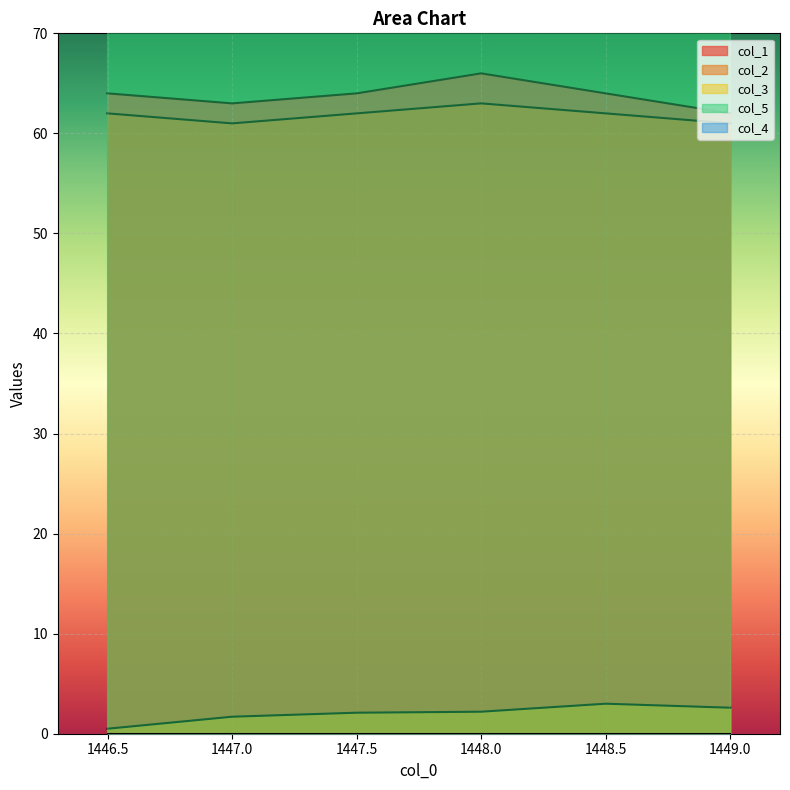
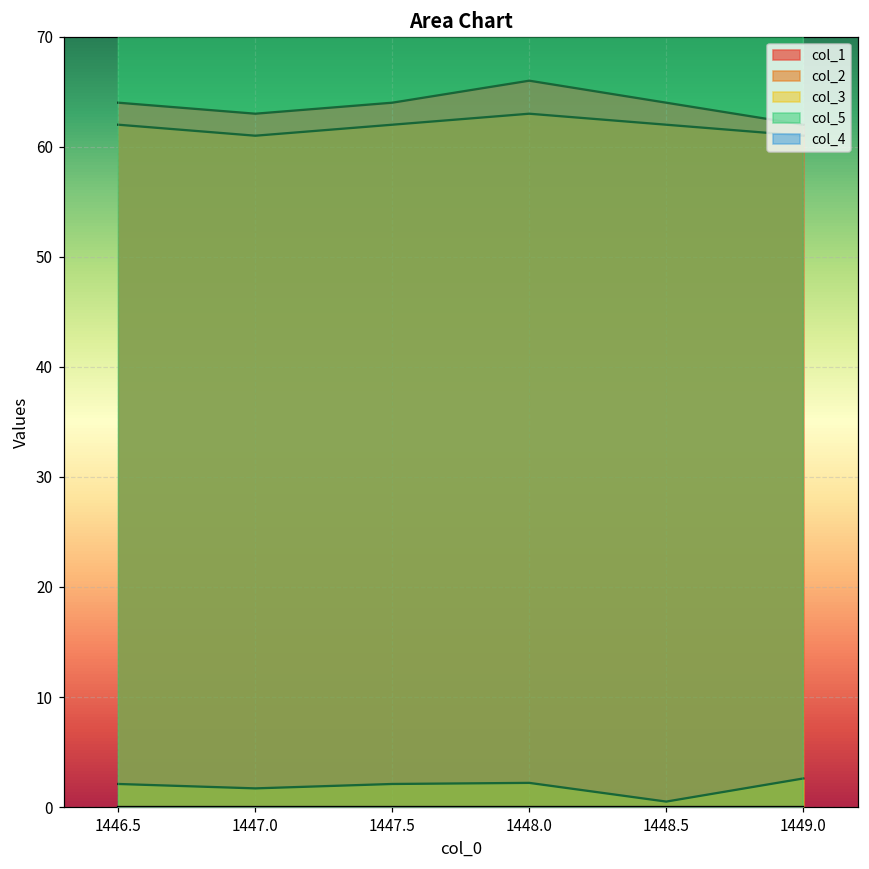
col_3, 1446.5: 0.5 -> 2.1
col_3, 1448.5: 3.0 -> 0.5
